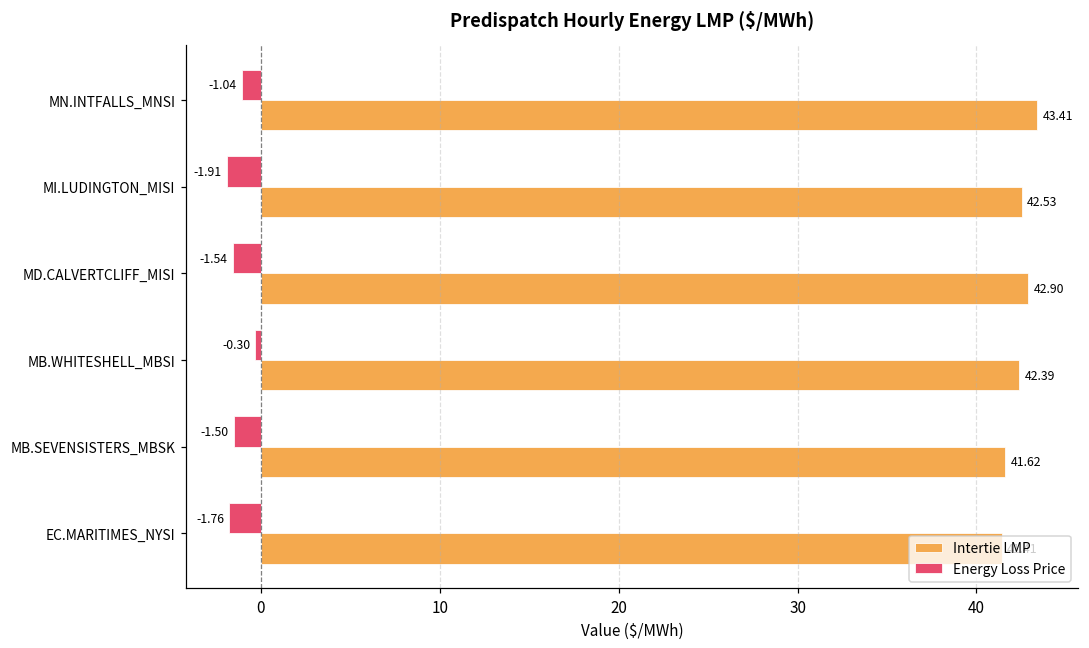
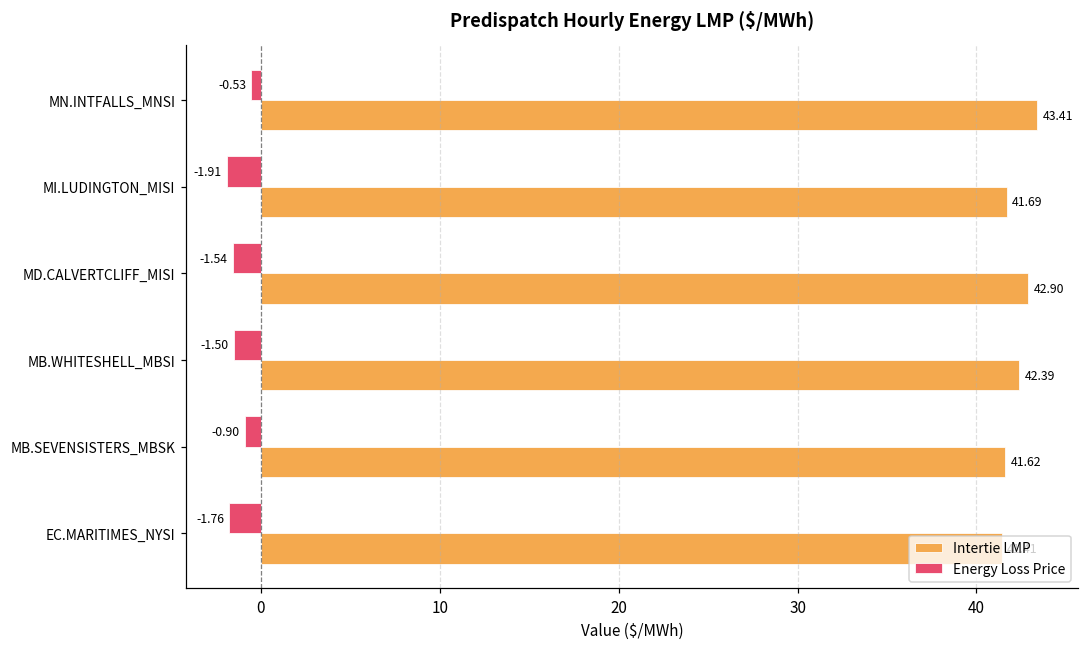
Energy Loss Price, MN.INTFALLS_MNSI: -1.04 -> -0.53
Intertie LMP, MI.LUDINGTON_MISI: 42.53 -> 41.69
Energy Loss Price, MB.WHITESHELL_MBSI: -0.30 -> -1.50
Energy Loss Price, MB.SEVENSISTERS_MBSK: -1.50 -> -0.90
